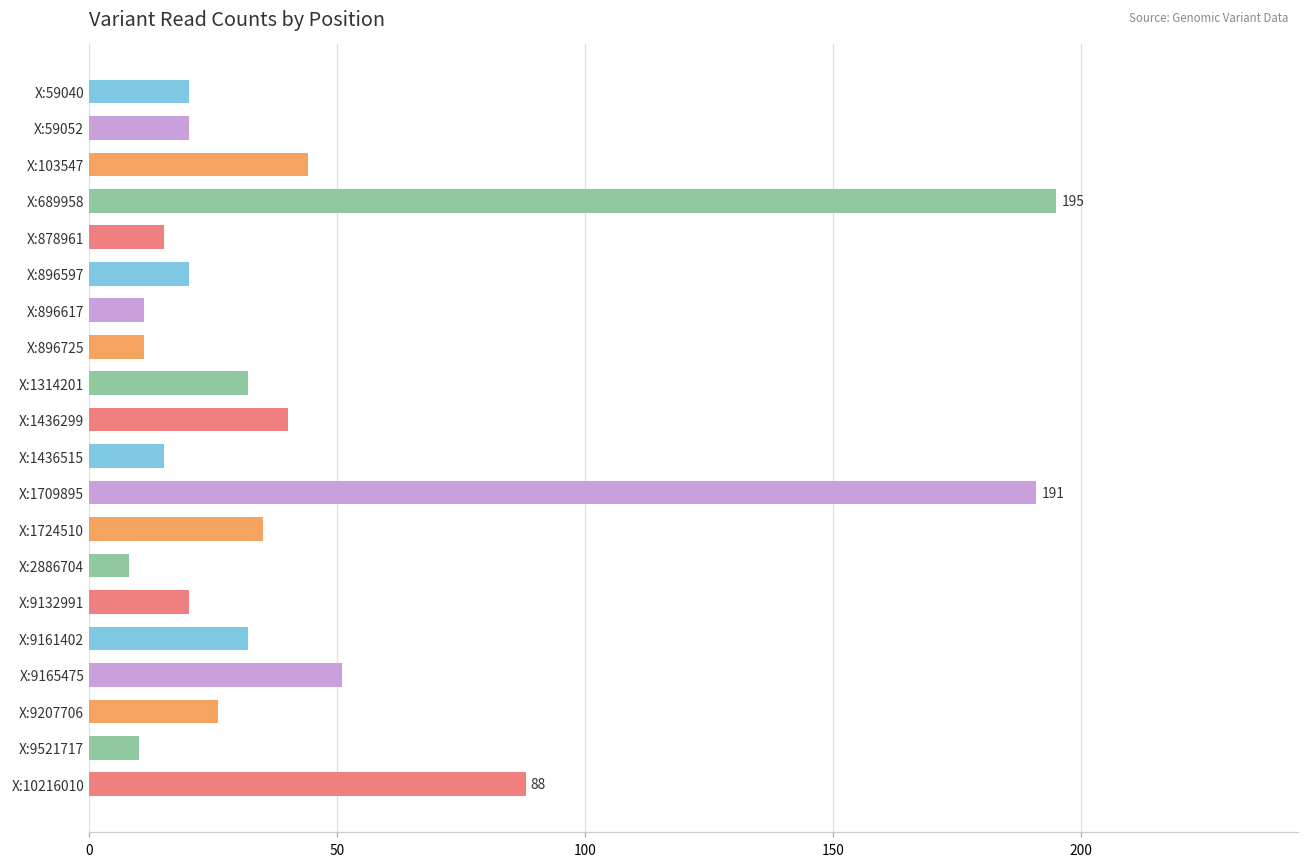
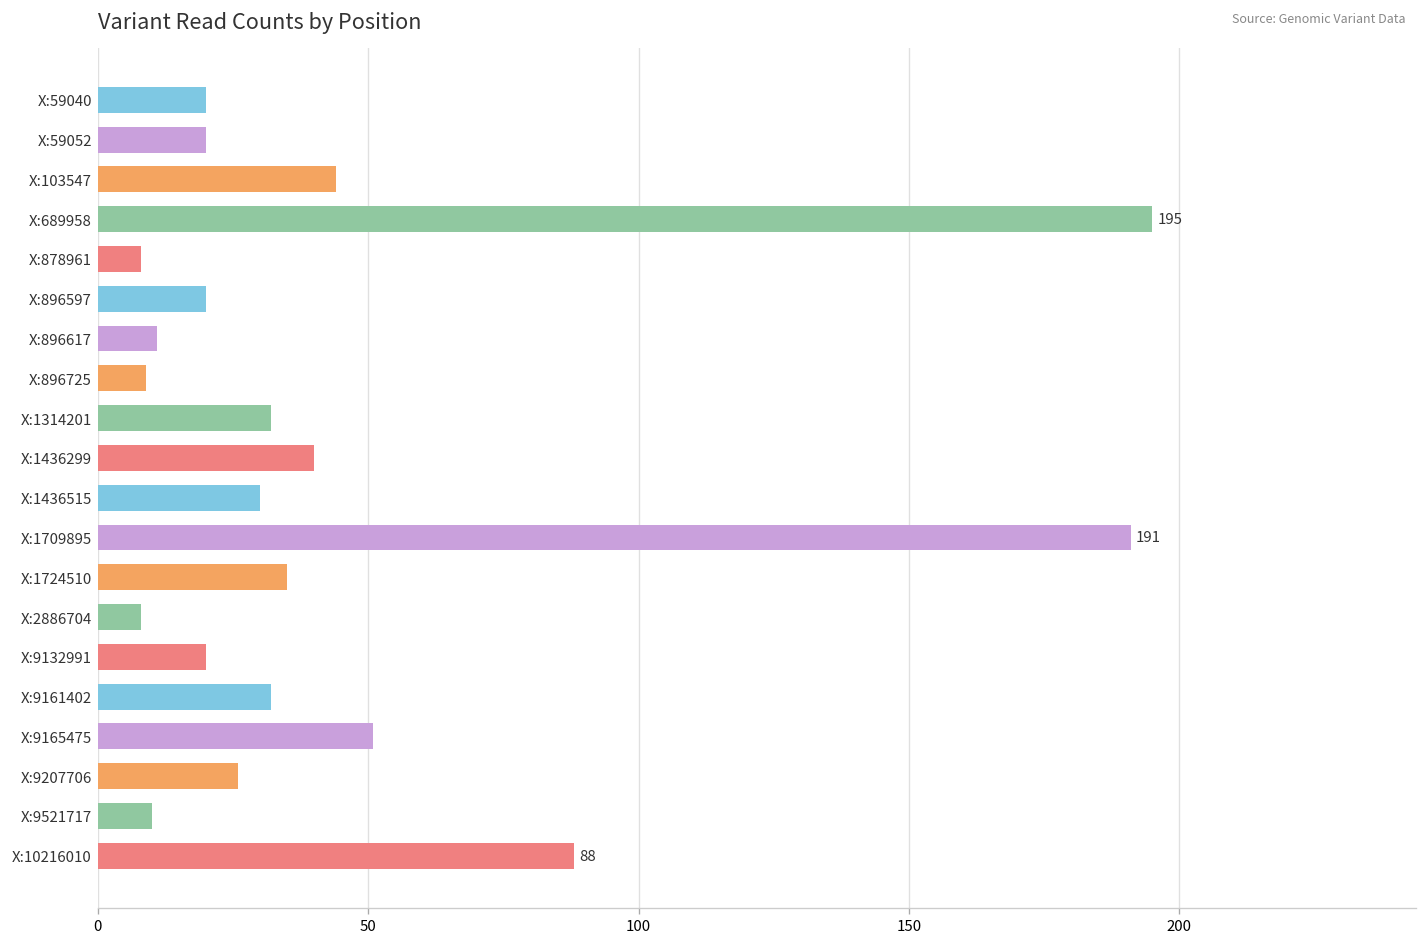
X:878961: 15 -> 8
X:896725: 11 -> 9
X:1436515: 15 -> 30
